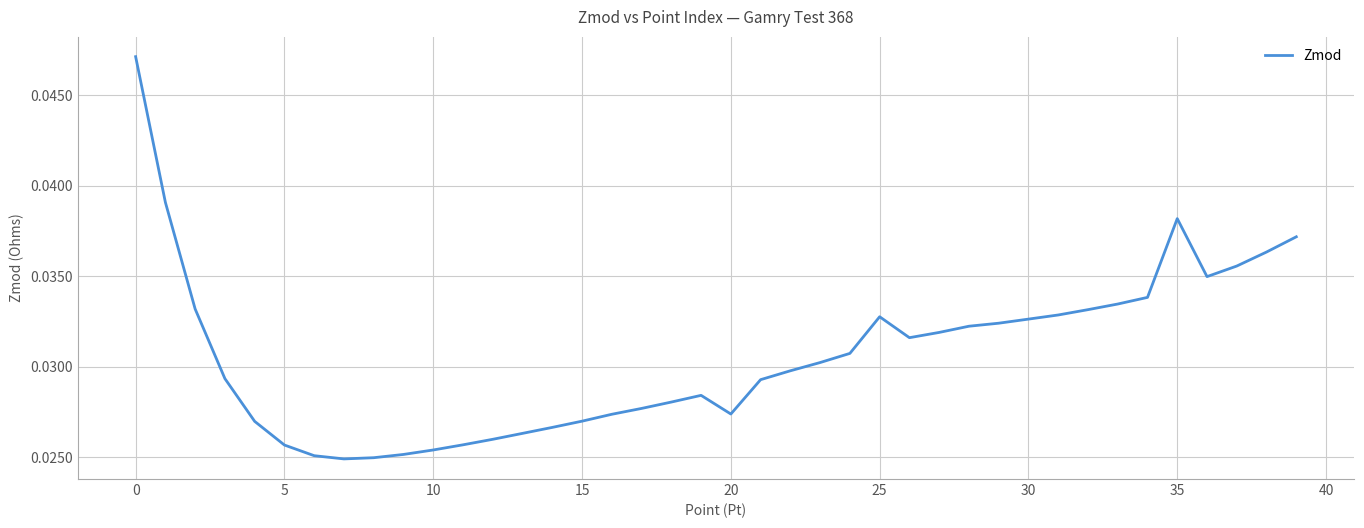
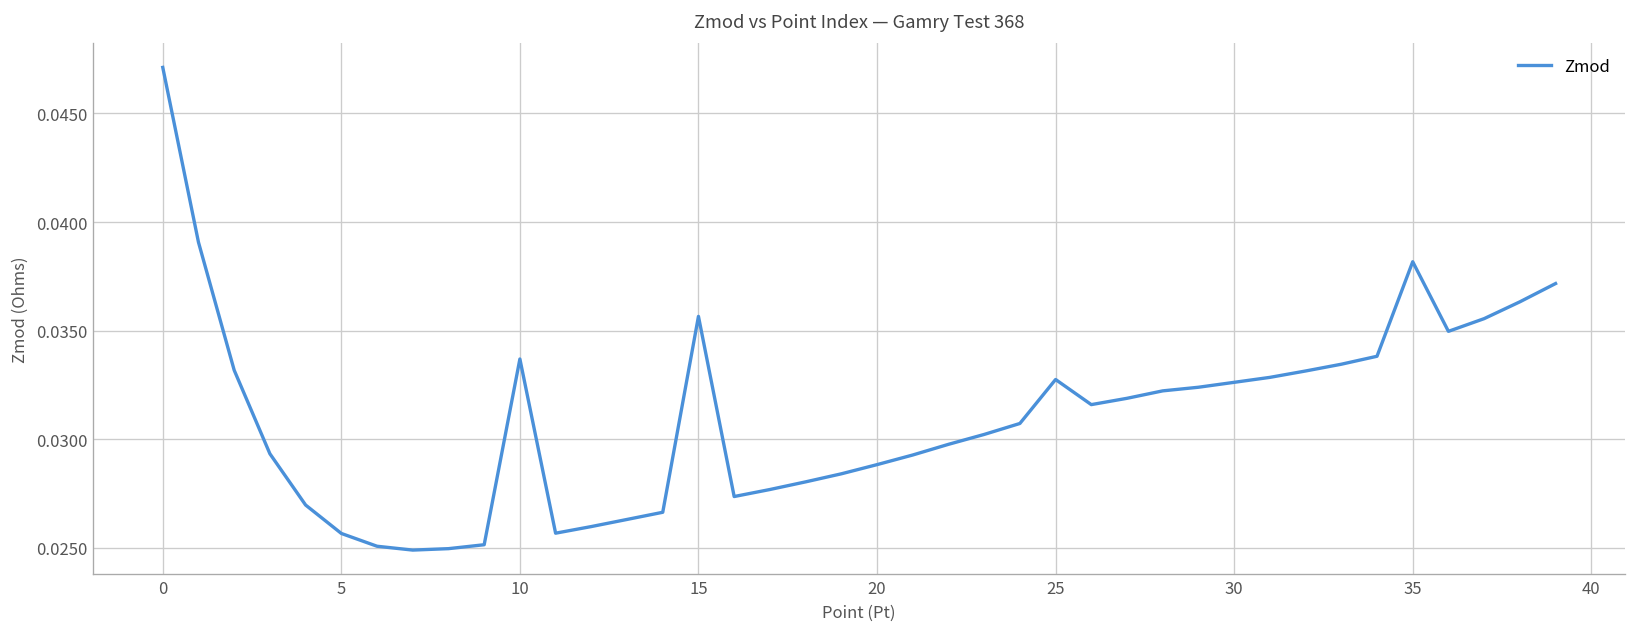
10: 0.0254 -> 0.0337
15: 0.0270 -> 0.0357
20: 0.0274 -> 0.0288
